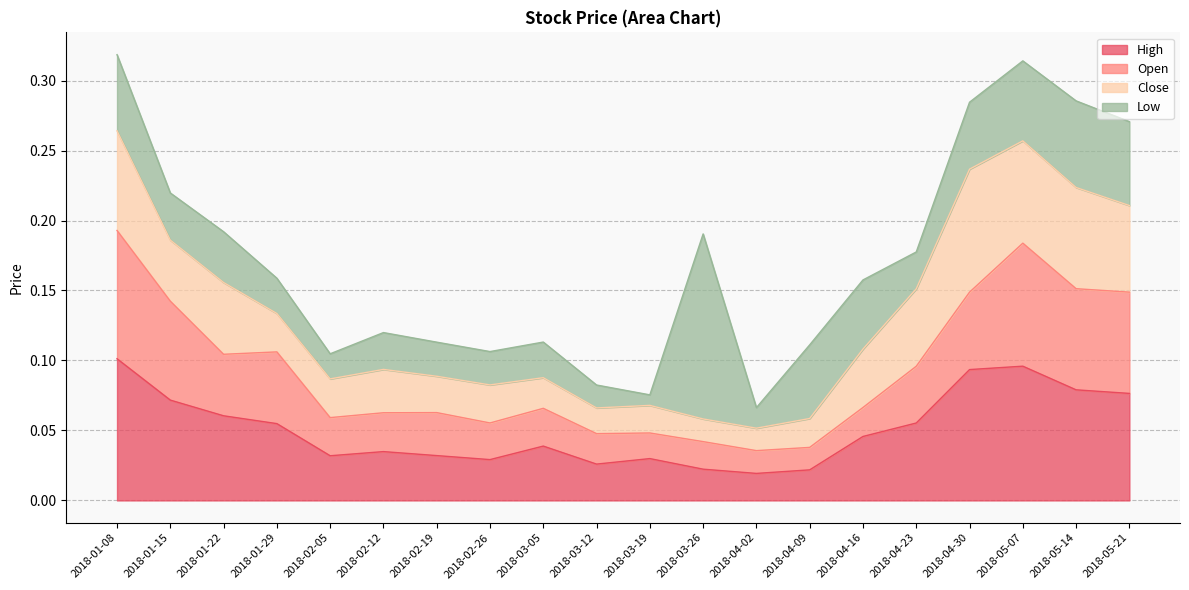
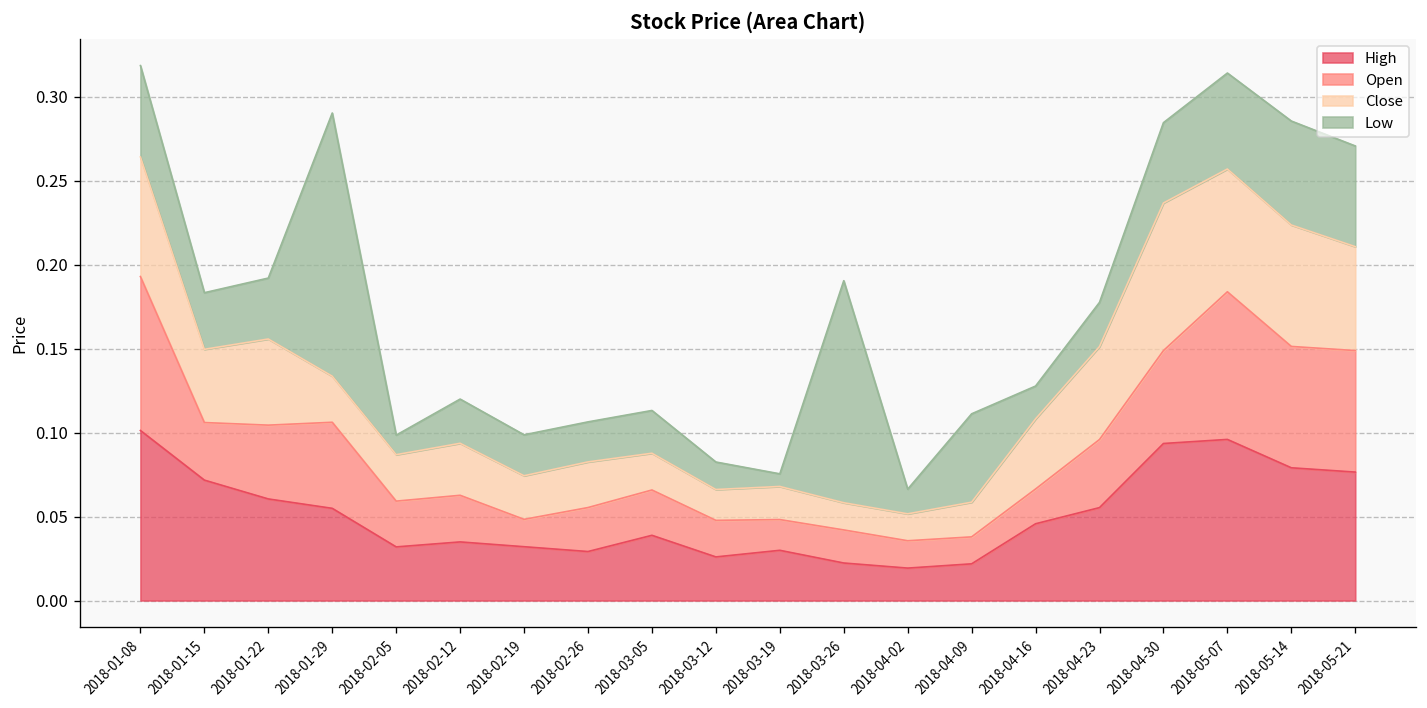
Open, 2018-01-15: 0.071 -> 0.034
Low, 2018-01-29: 0.025 -> 0.157
Low, 2018-02-05: 0.018 -> 0.012
Open, 2018-02-19: 0.031 -> 0.016
Low, 2018-04-16: 0.049 -> 0.020
